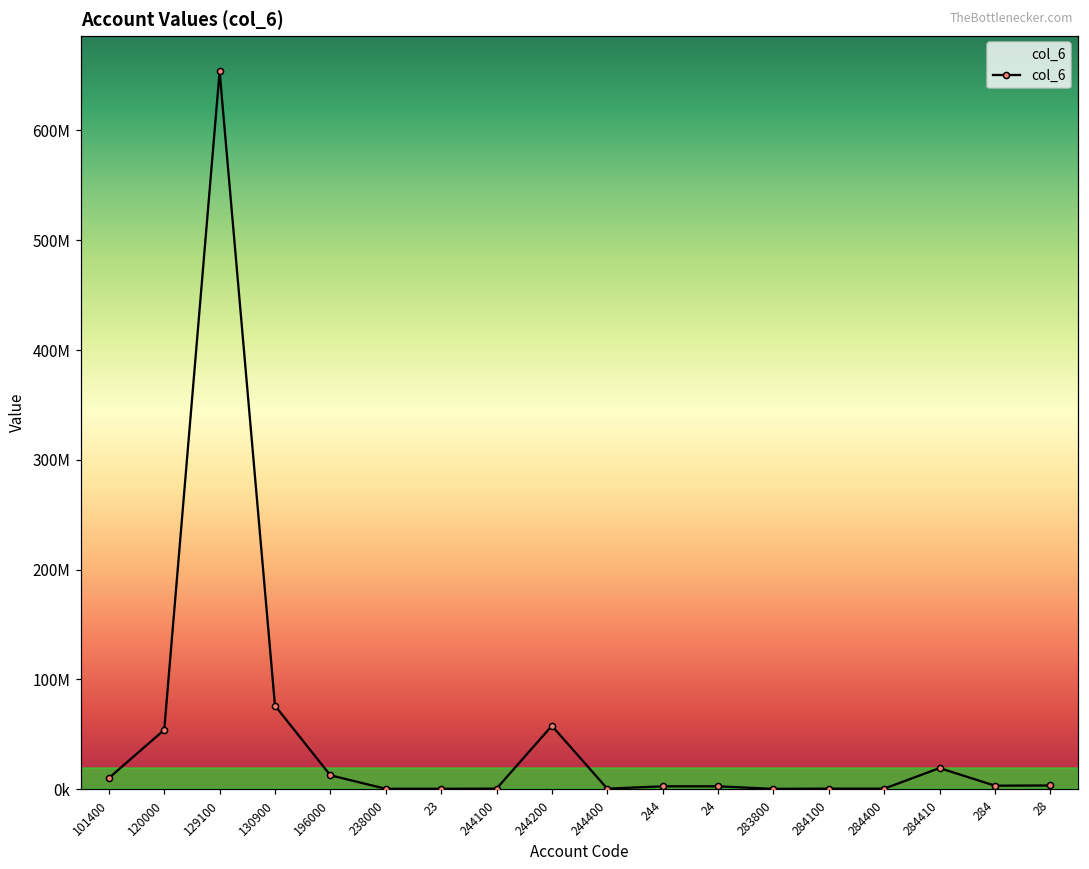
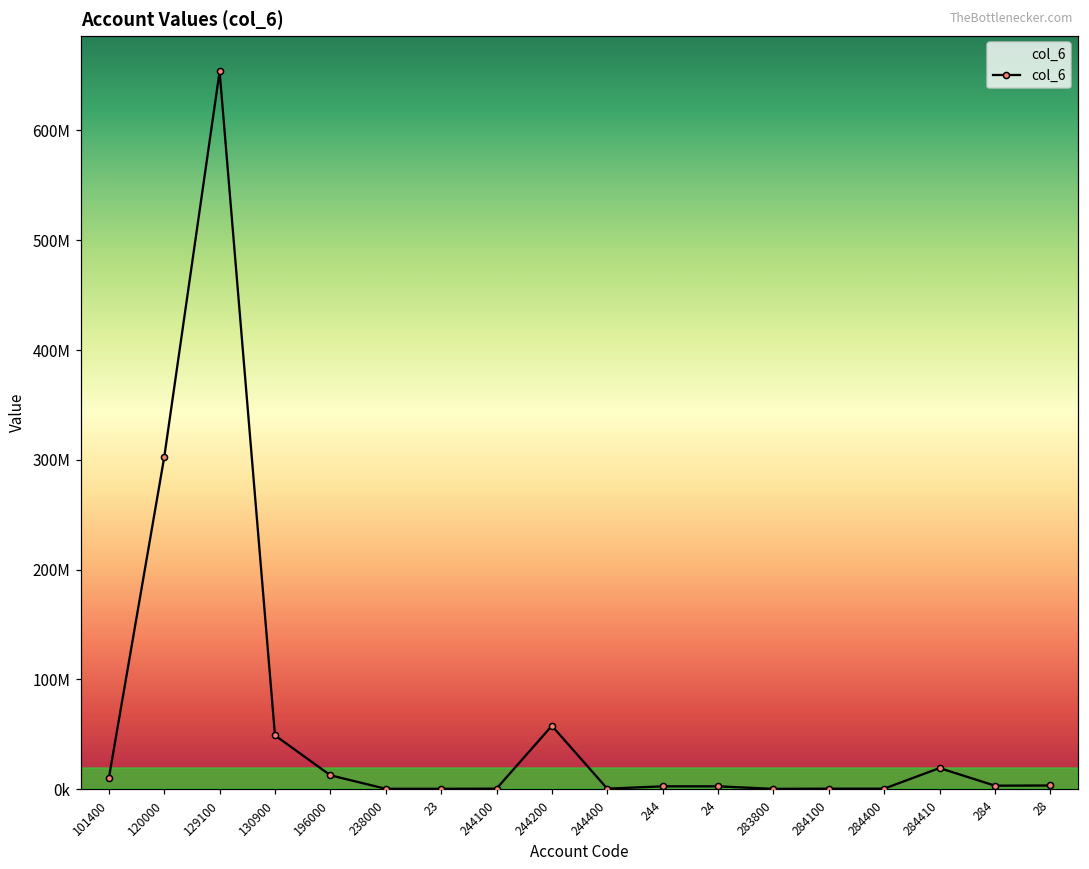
120000: 50000000 -> 300000000
130900: 80000000 -> 50000000
